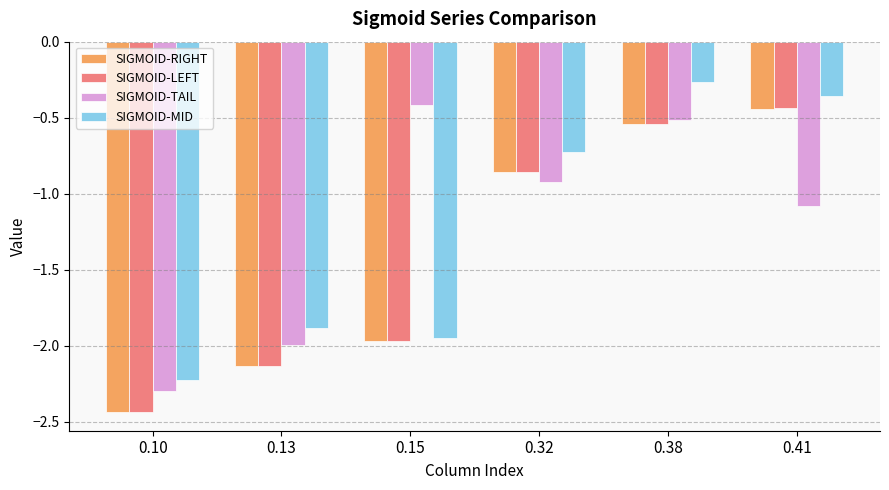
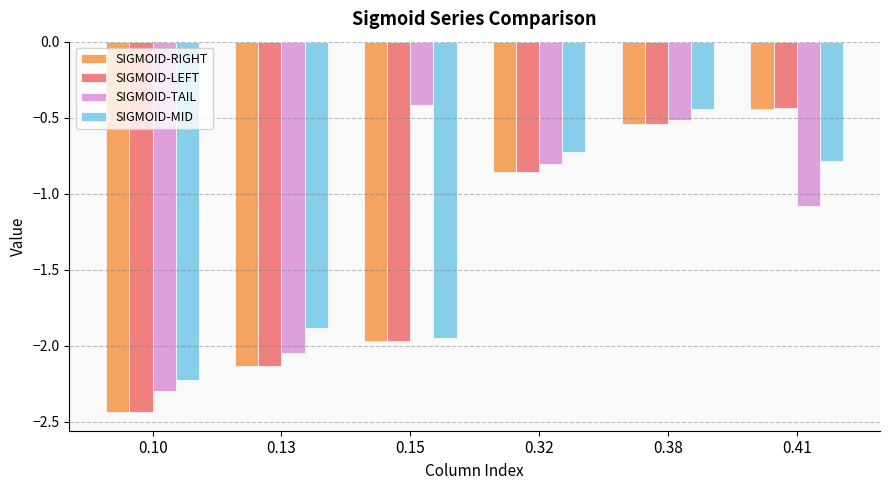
SIGMOID-TAIL, 0.13: -1.99 -> -2.05
SIGMOID-TAIL, 0.32: -0.92 -> -0.80
SIGMOID-MID, 0.38: -0.27 -> -0.45
SIGMOID-MID, 0.41: -0.36 -> -0.79
